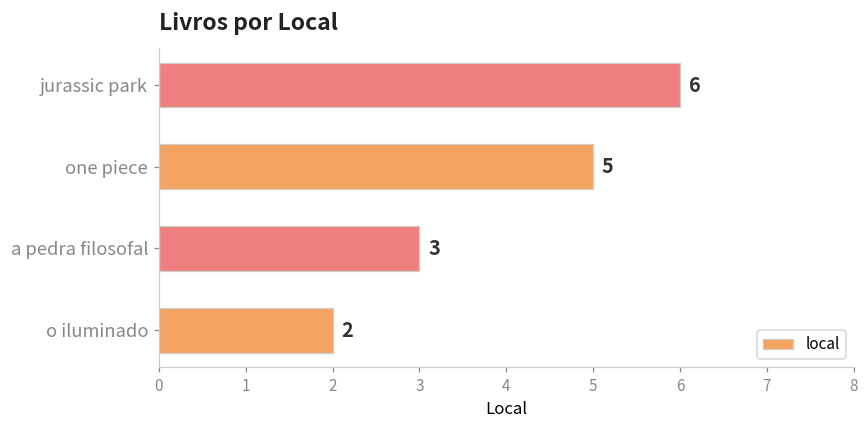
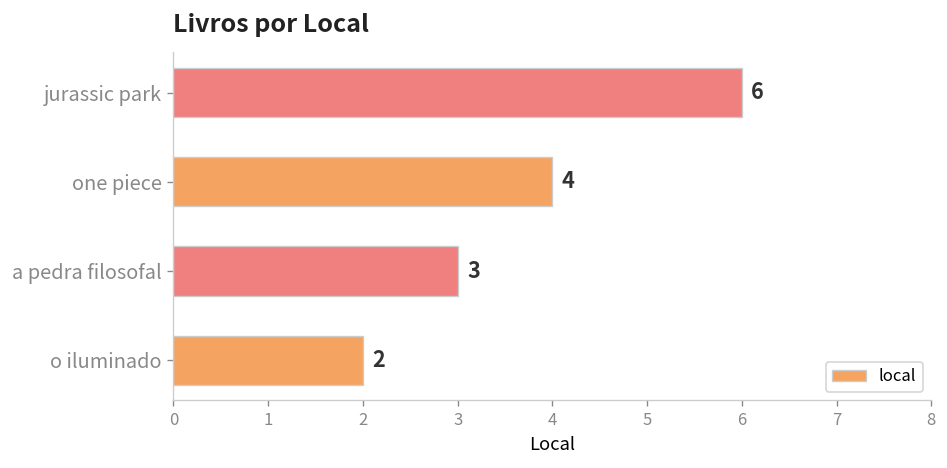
one piece: 5 -> 4
